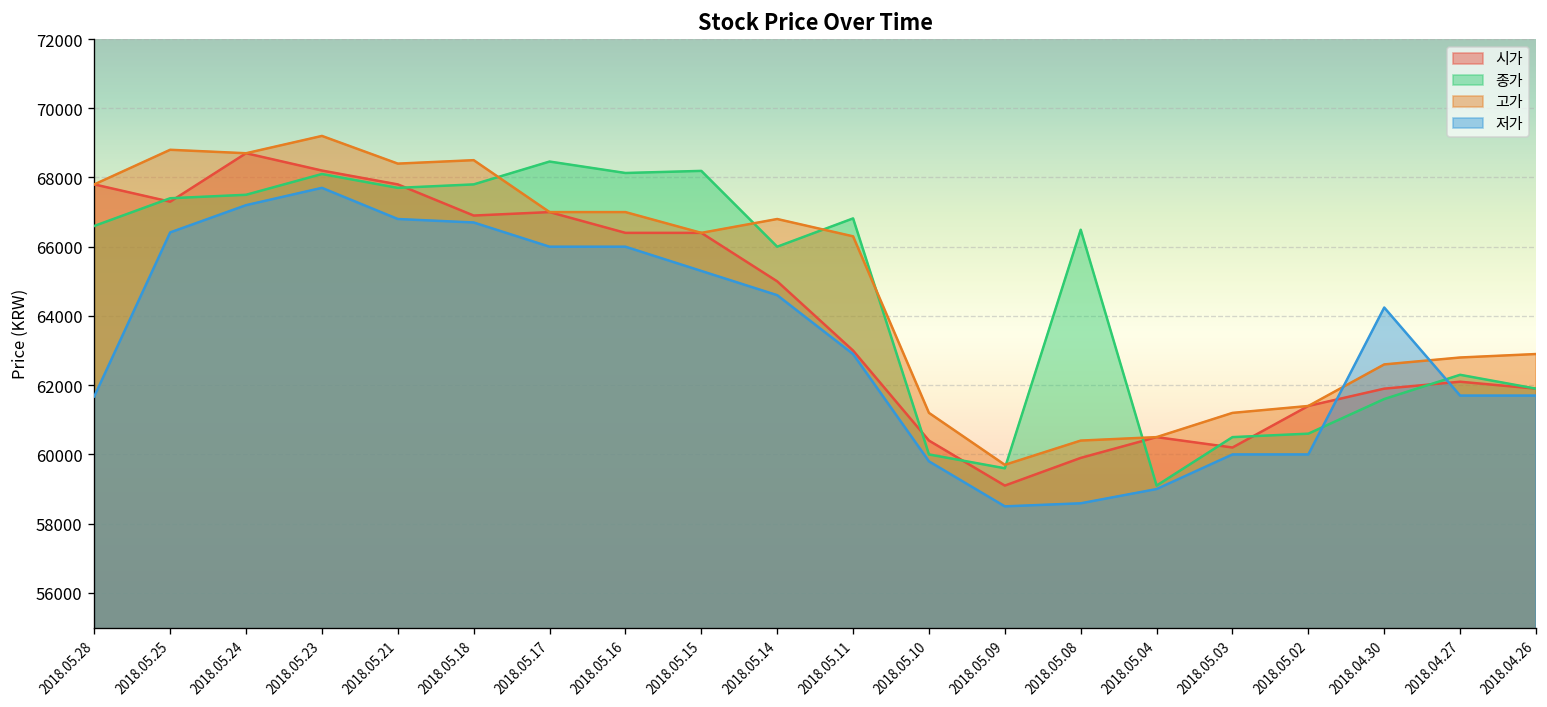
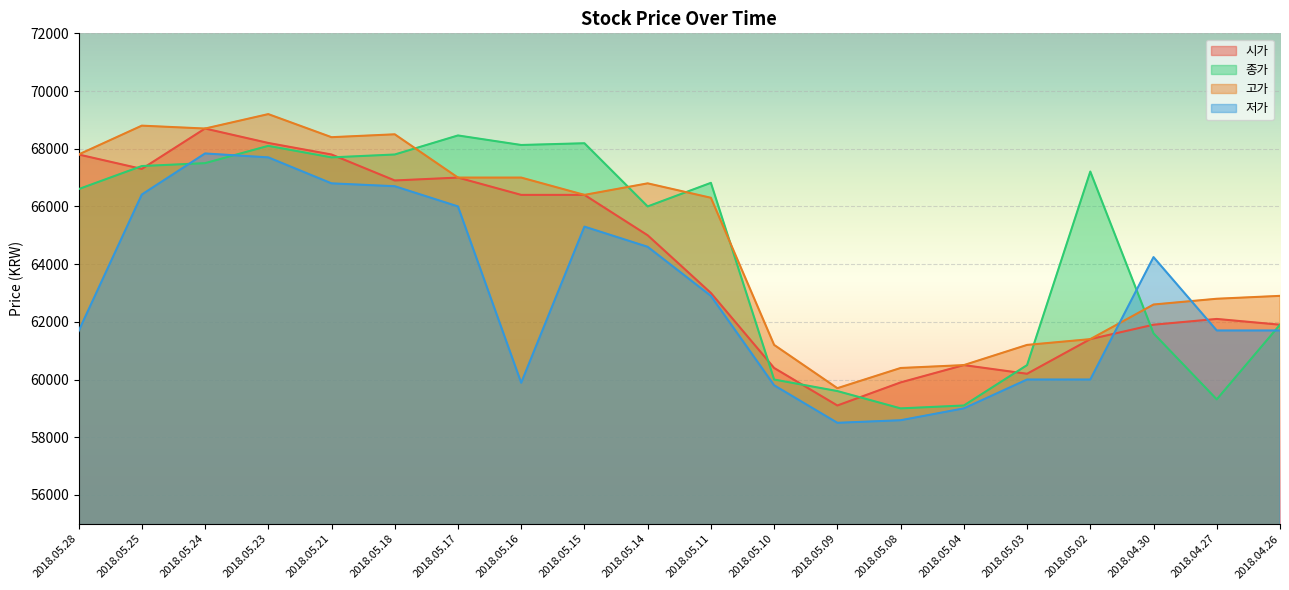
저가, 2018.05.24: 67200 -> 67800
저가, 2018.05.16: 66000 -> 59900
종가, 2018.05.08: 66500 -> 59000
종가, 2018.05.02: 60600 -> 67200
종가, 2018.04.27: 62300 -> 59300
